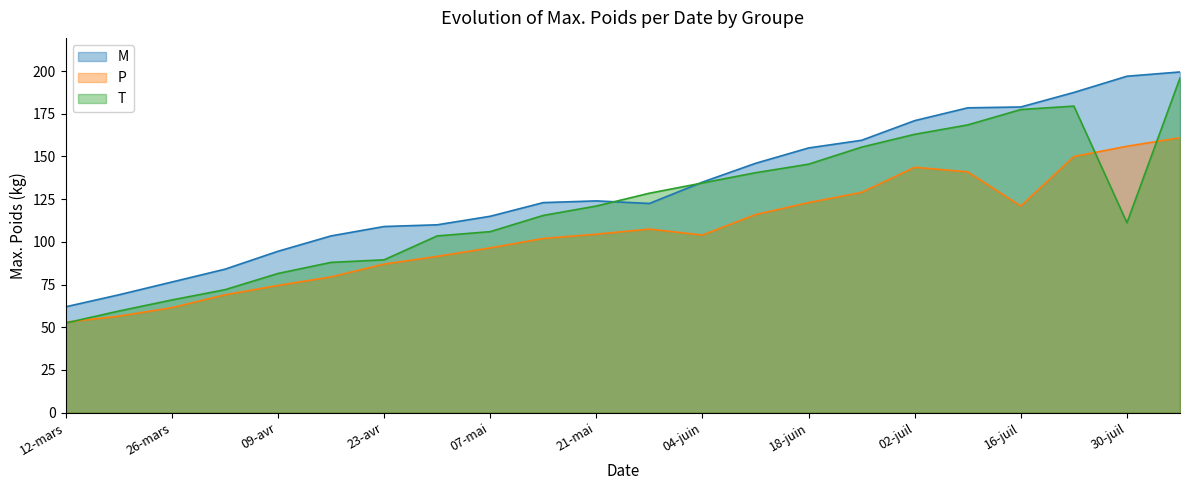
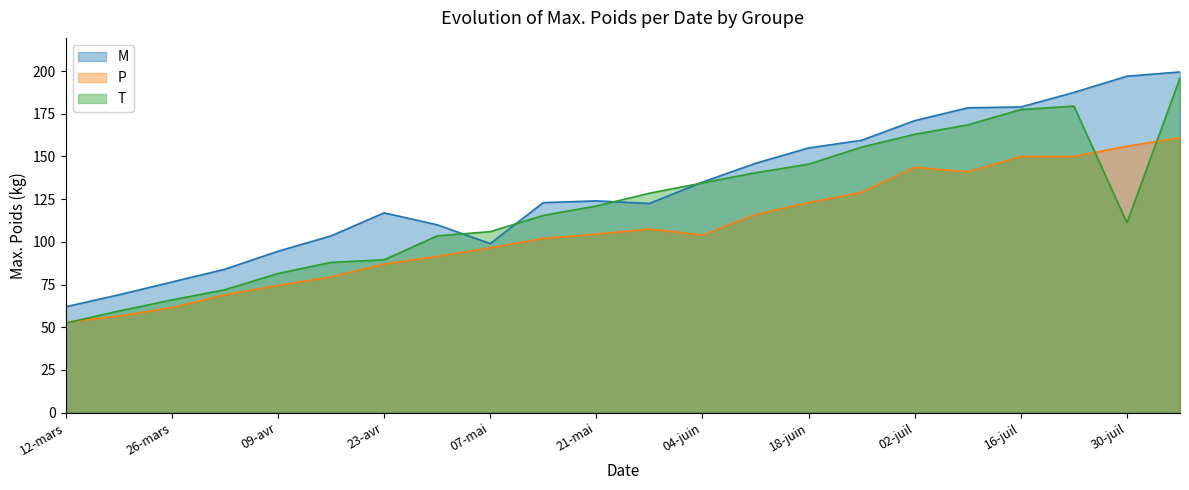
M, 23-avr: 109 -> 117
M, 07-mai: 115 -> 99
P, 16-juil: 121 -> 150
